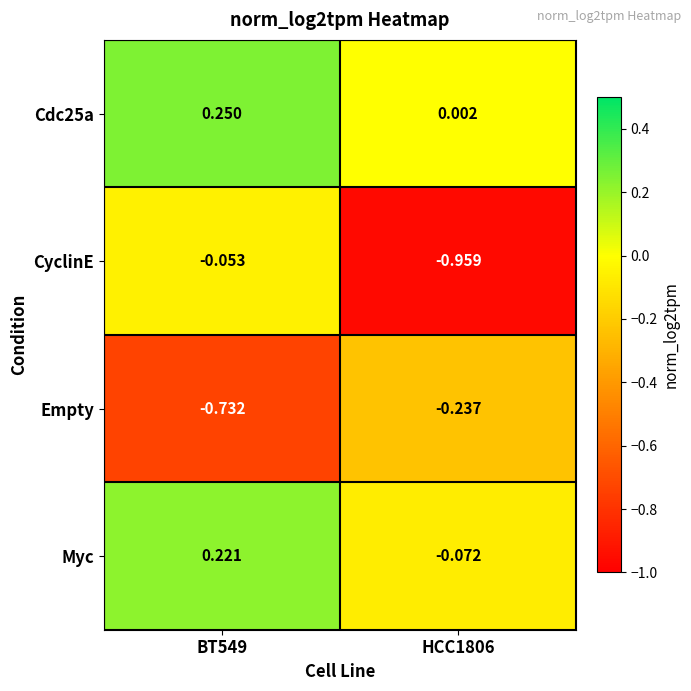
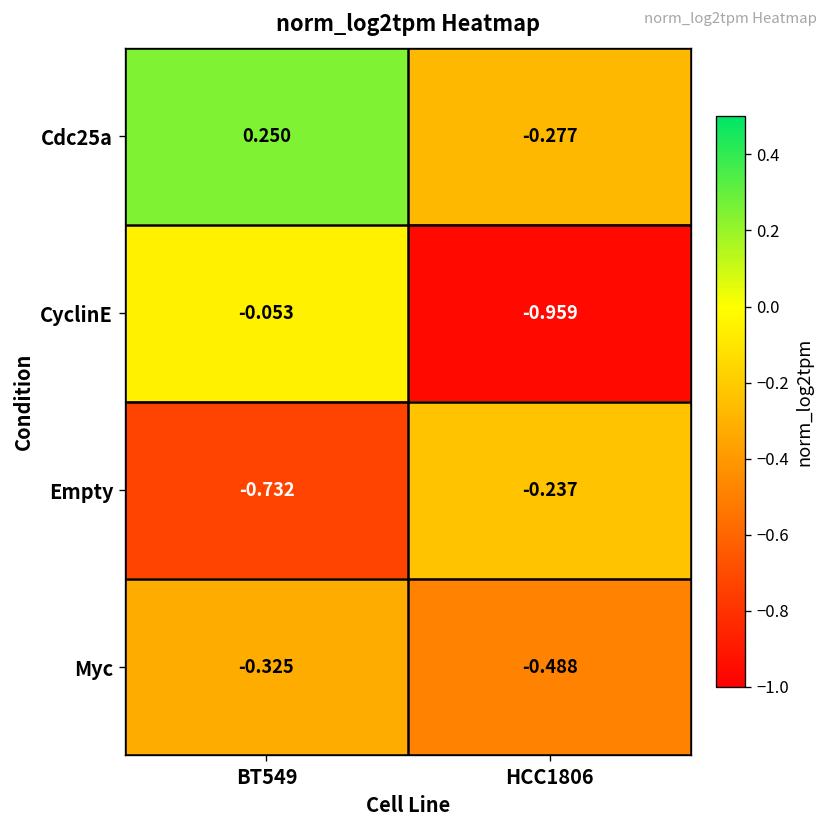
Cdc25a, HCC1806: 0.002 -> -0.277
Myc, BT549: 0.221 -> -0.325
Myc, HCC1806: -0.072 -> -0.488
